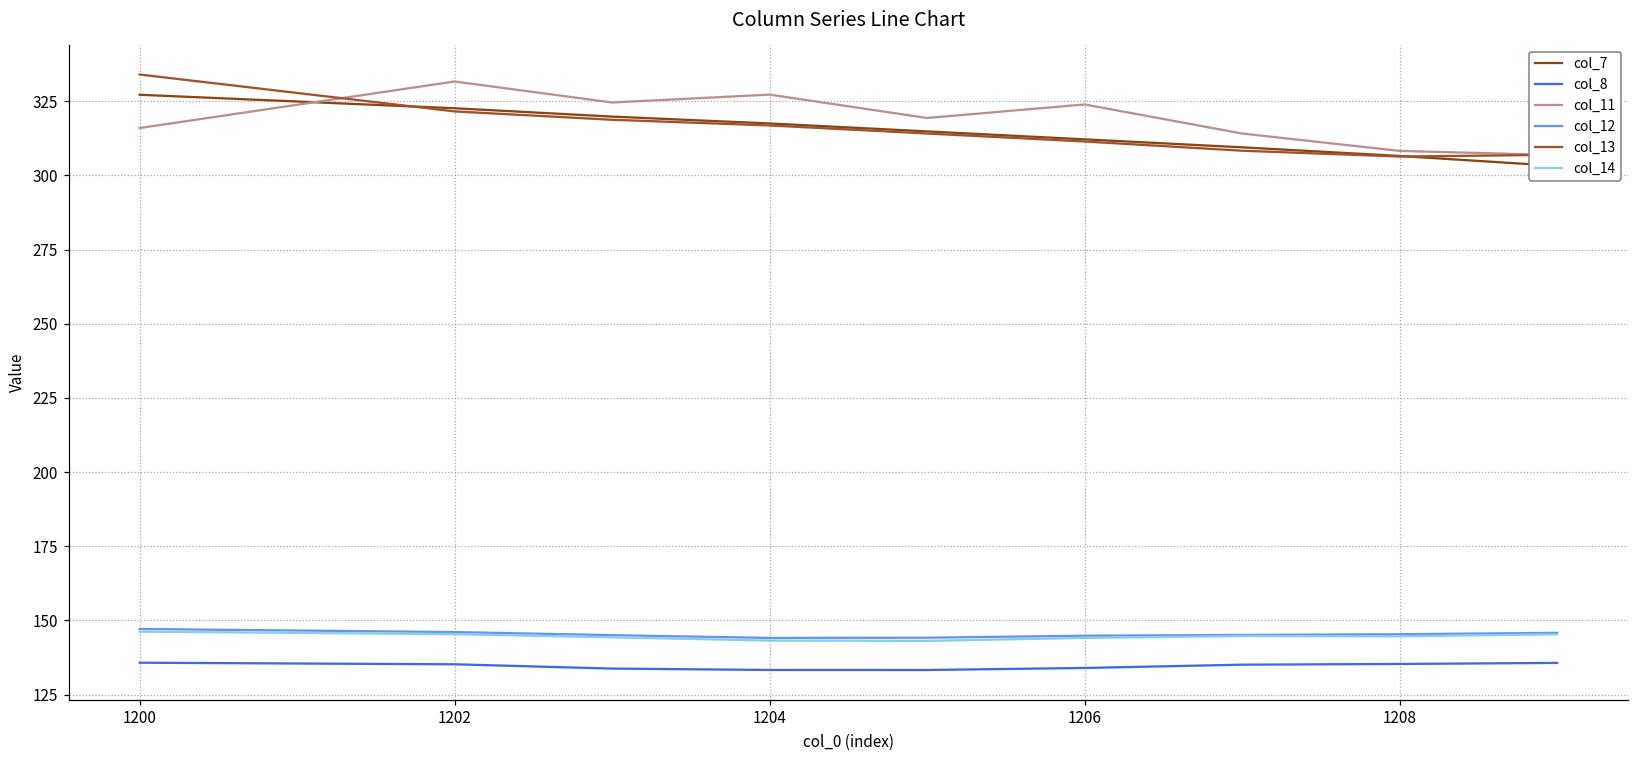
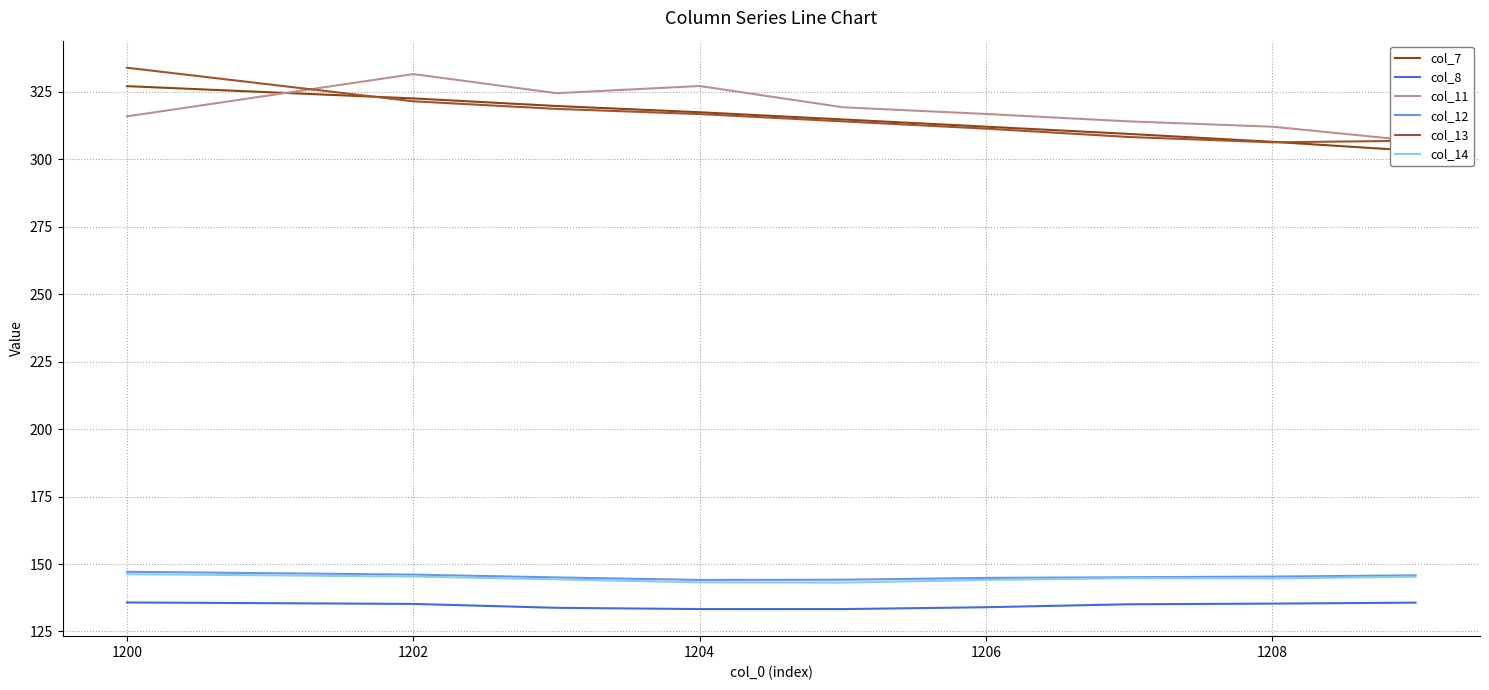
col_11, 1206: 324 -> 317
col_11, 1208: 308 -> 312
